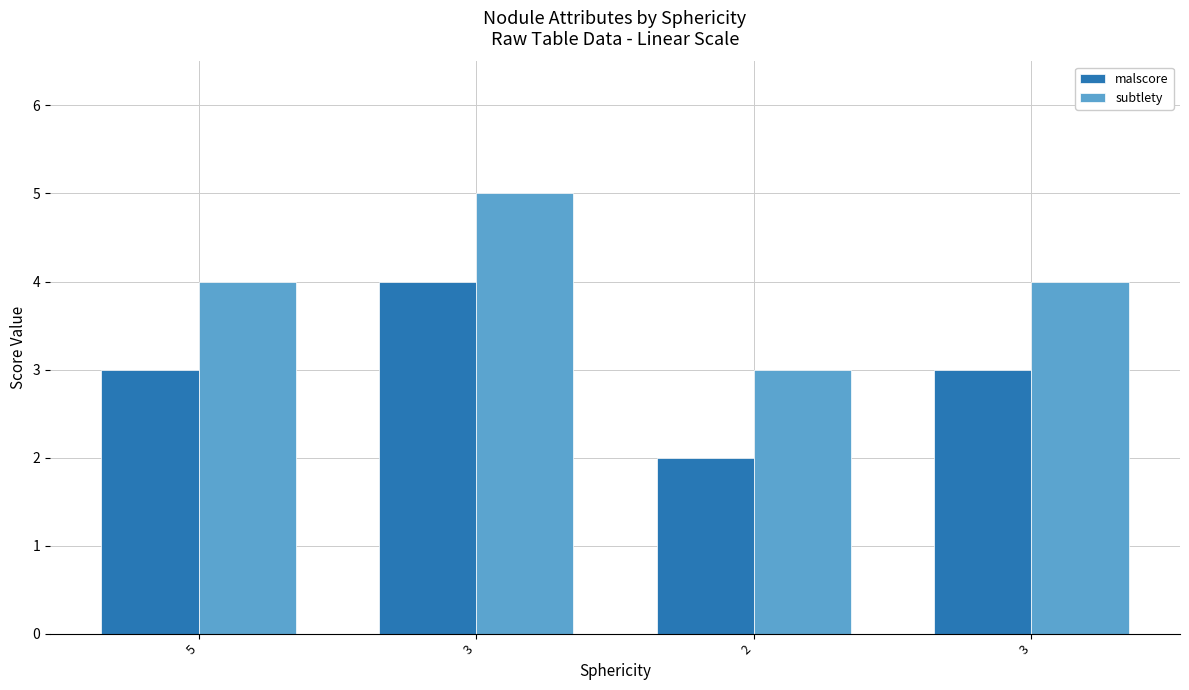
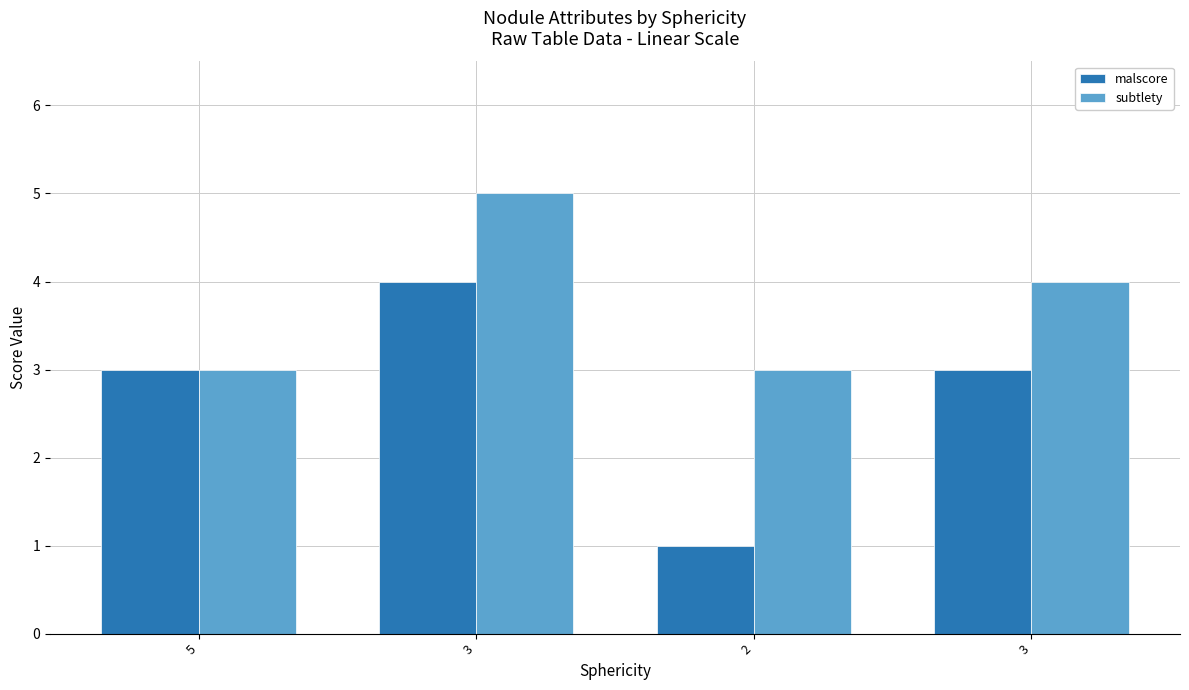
subtlety, 5: 4 -> 3
malscore, 2: 2 -> 1
